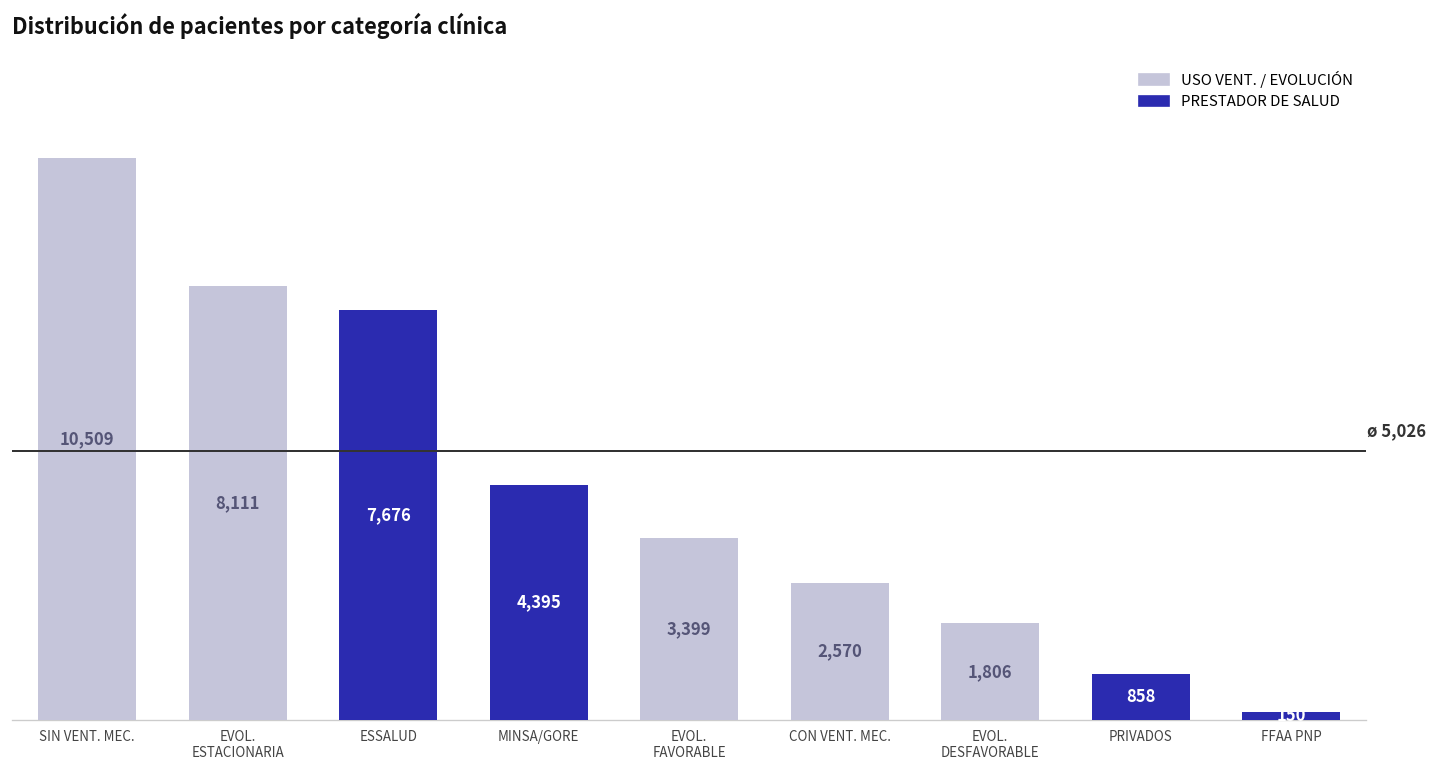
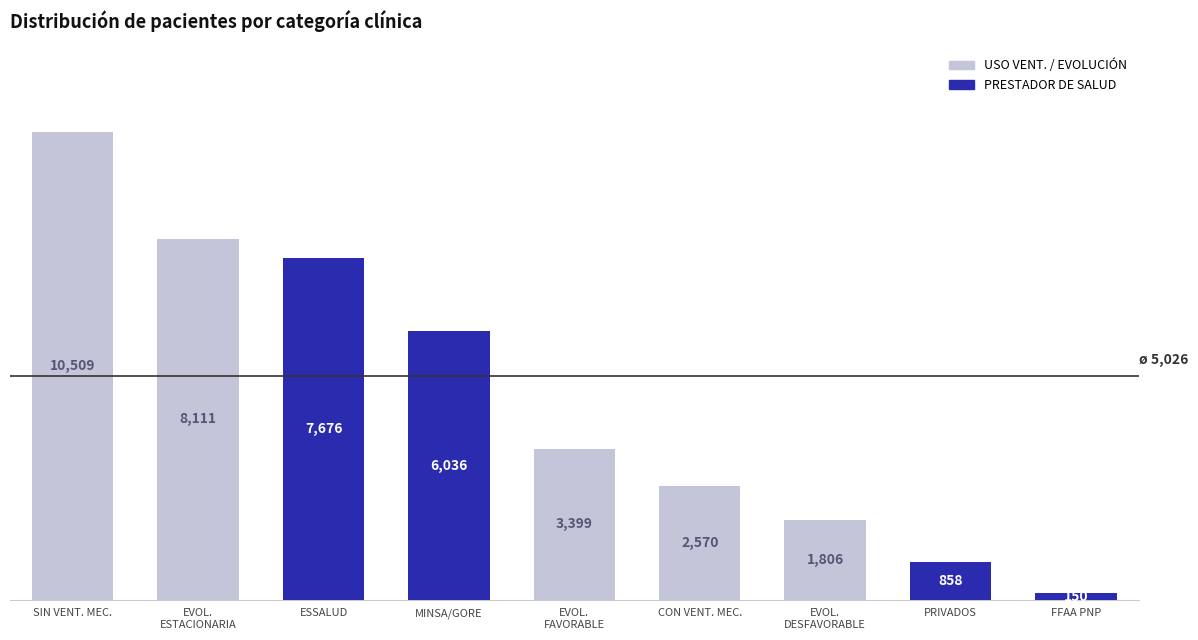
MINSA/GORE: 4,395 -> 6,036
